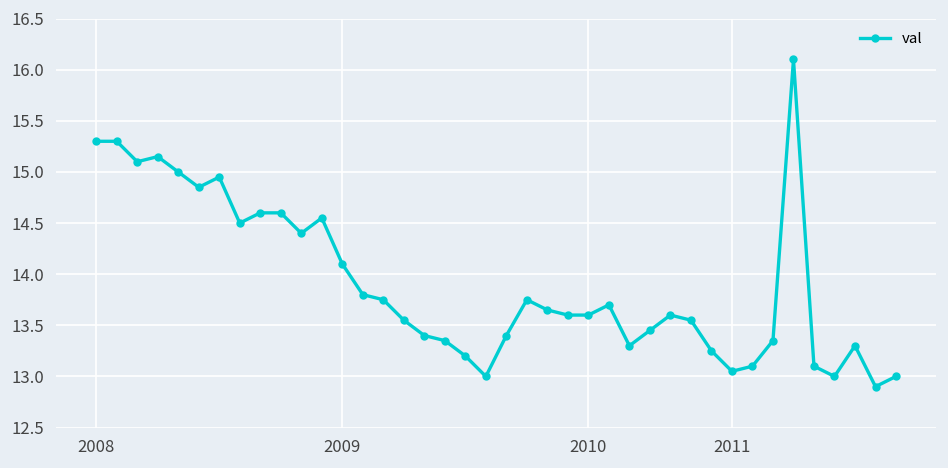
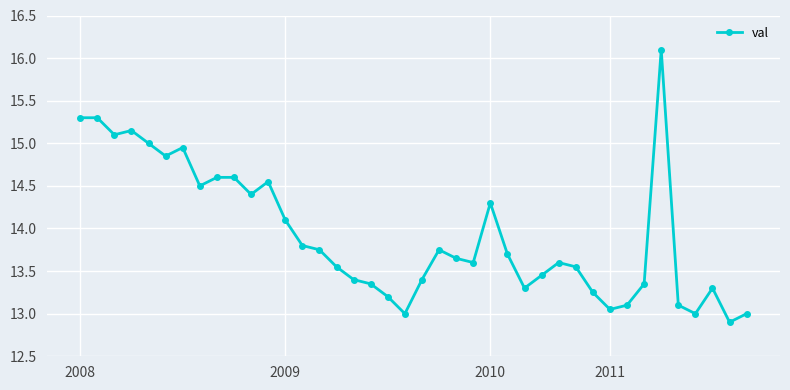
2010: 13.6 -> 14.3
